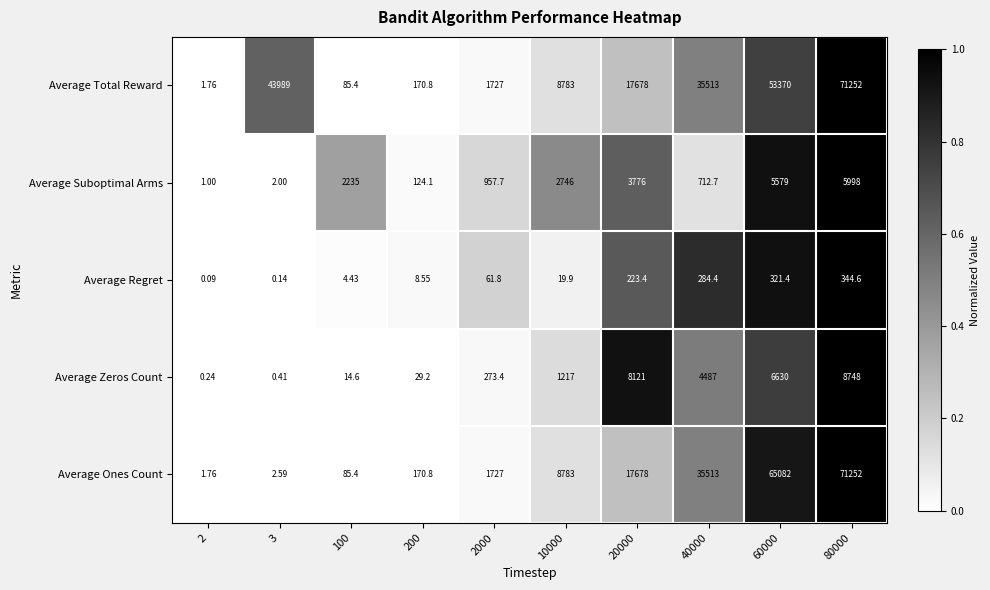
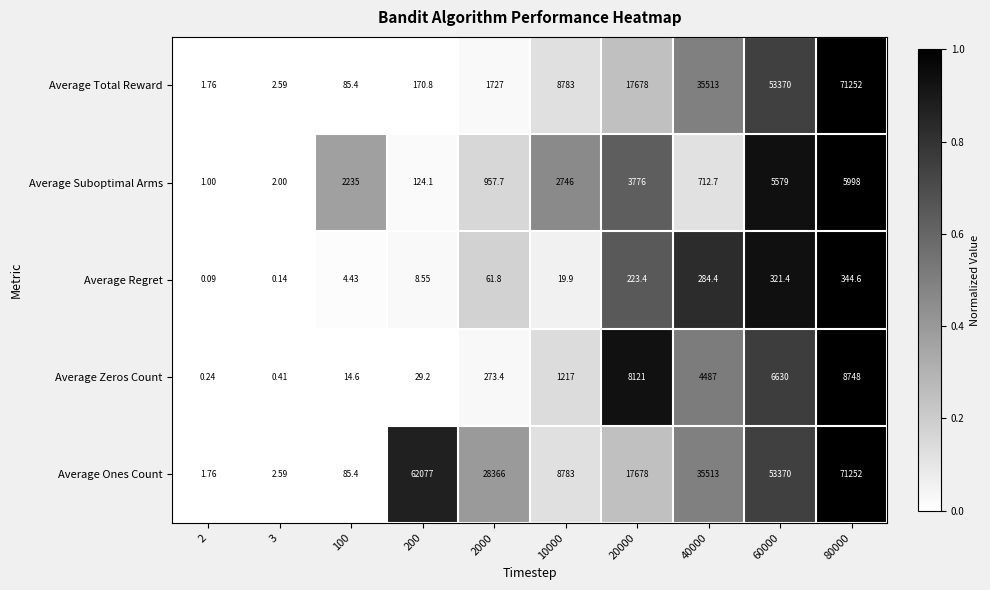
Average Total Reward, 3: 43989 -> 2.59
Average Ones Count, 200: 170.8 -> 62077
Average Ones Count, 2000: 1727 -> 28366
Average Ones Count, 60000: 65082 -> 53370
